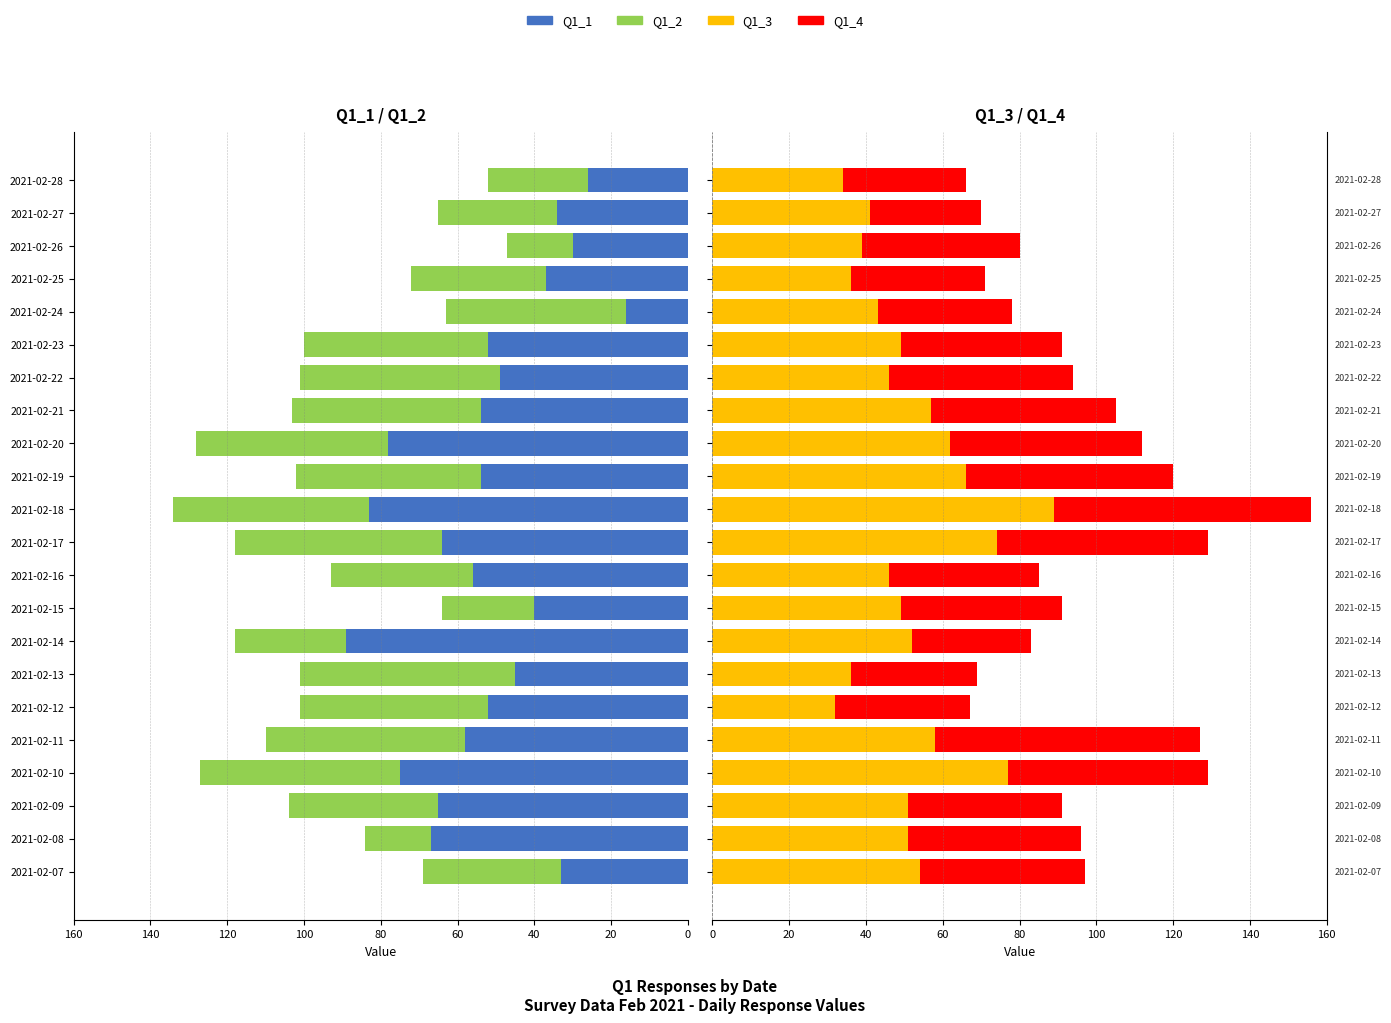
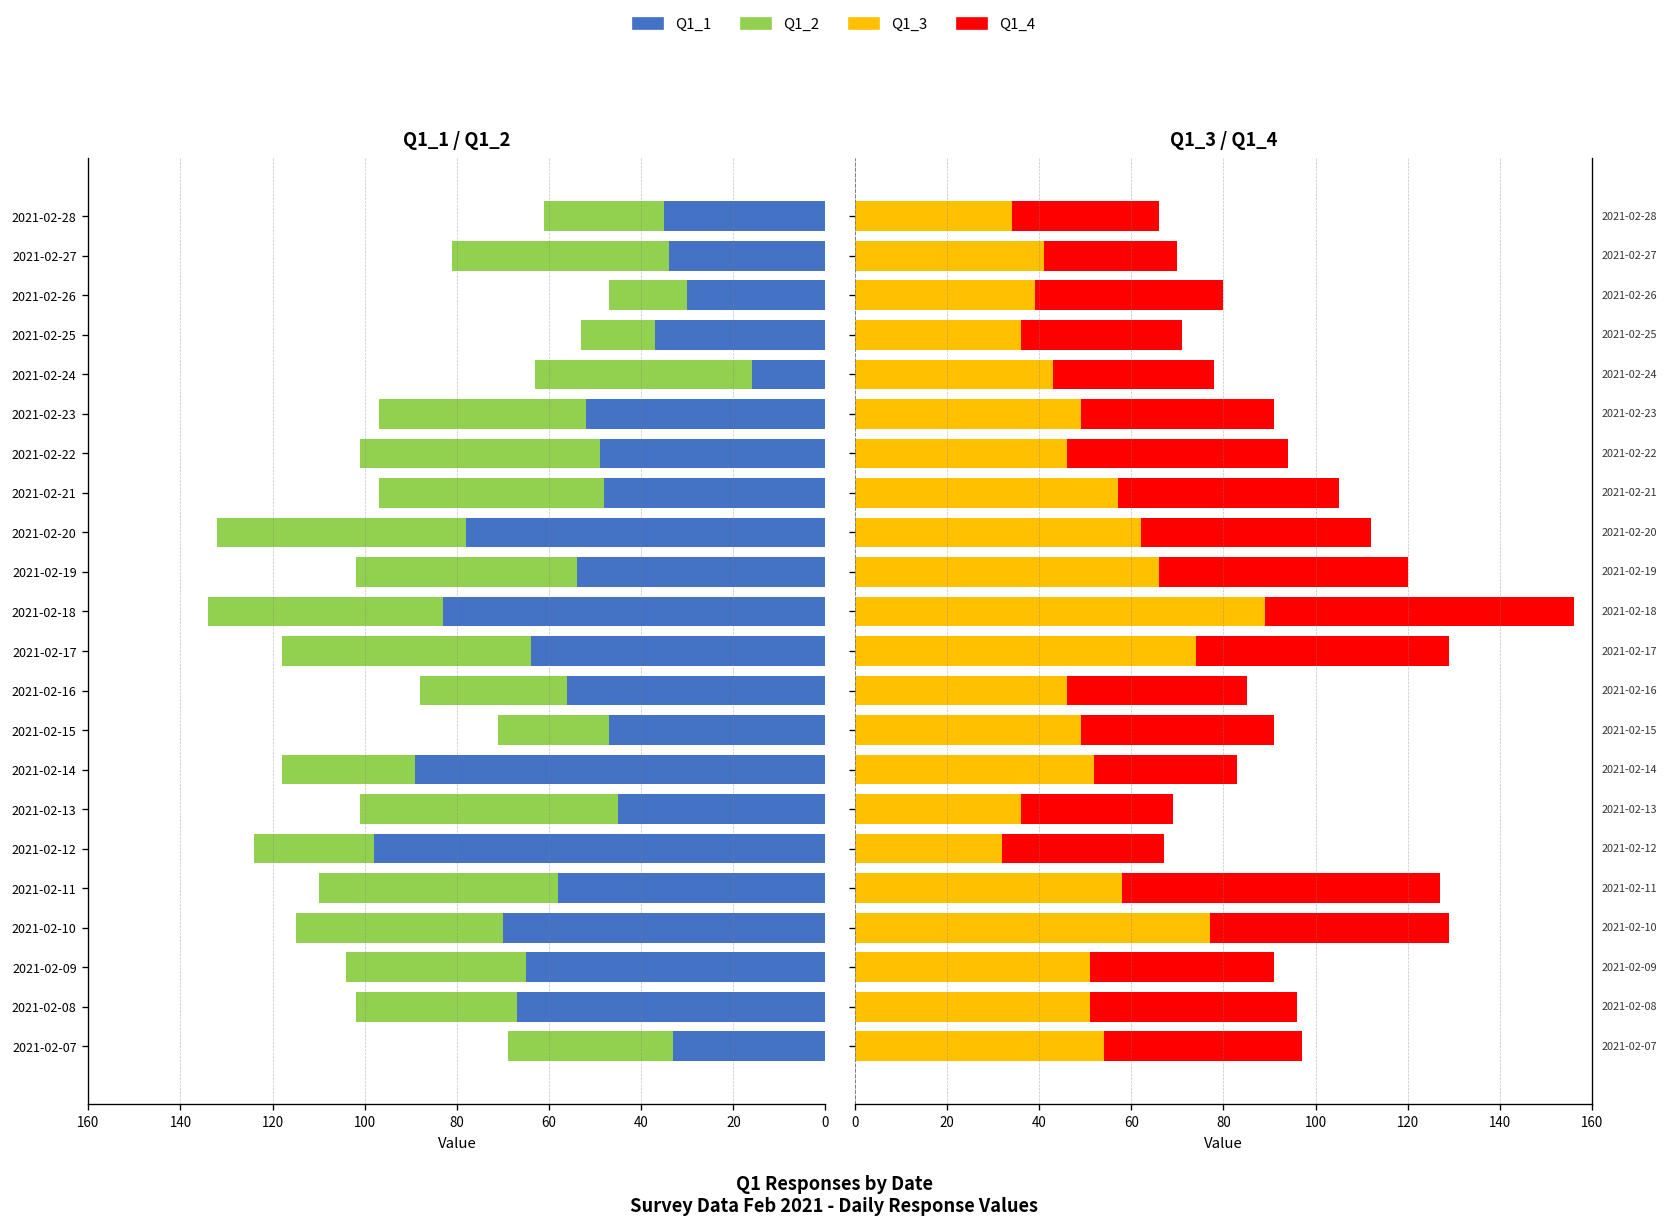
Q1_1 / Q1_2, Q1_1, 2021-02-28: 26 -> 35
Q1_1 / Q1_2, Q1_2, 2021-02-27: 31 -> 47
Q1_1 / Q1_2, Q1_2, 2021-02-25: 35 -> 16
Q1_1 / Q1_2, Q1_2, 2021-02-23: 48 -> 45
Q1_1 / Q1_2, Q1_1, 2021-02-21: 54 -> 48
Q1_1 / Q1_2, Q1_2, 2021-02-20: 50 -> 54
Q1_1 / Q1_2, Q1_2, 2021-02-16: 37 -> 32
Q1_1 / Q1_2, Q1_1, 2021-02-15: 40 -> 47
Q1_1 / Q1_2, Q1_1, 2021-02-12: 52 -> 98
Q1_1 / Q1_2, Q1_2, 2021-02-12: 49 -> 26
Q1_1 / Q1_2, Q1_1, 2021-02-10: 75 -> 70
Q1_1 / Q1_2, Q1_2, 2021-02-10: 52 -> 45
Q1_1 / Q1_2, Q1_2, 2021-02-08: 17 -> 35
